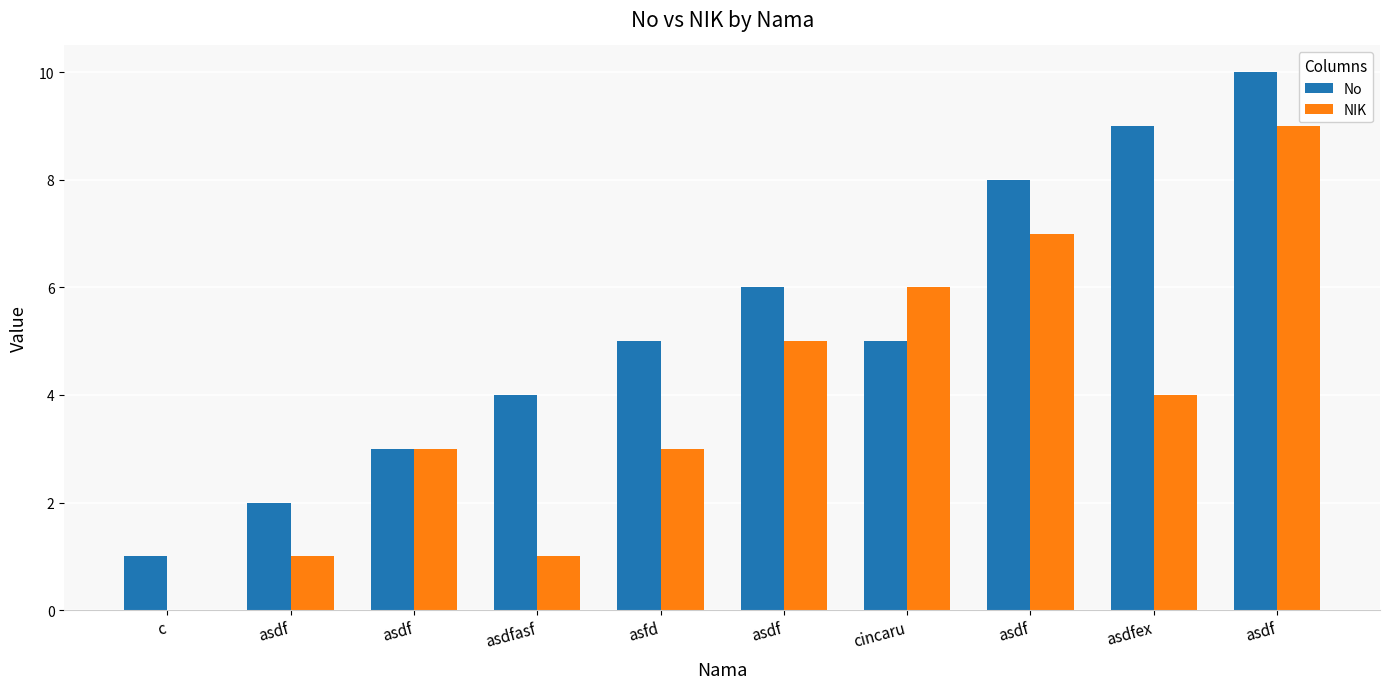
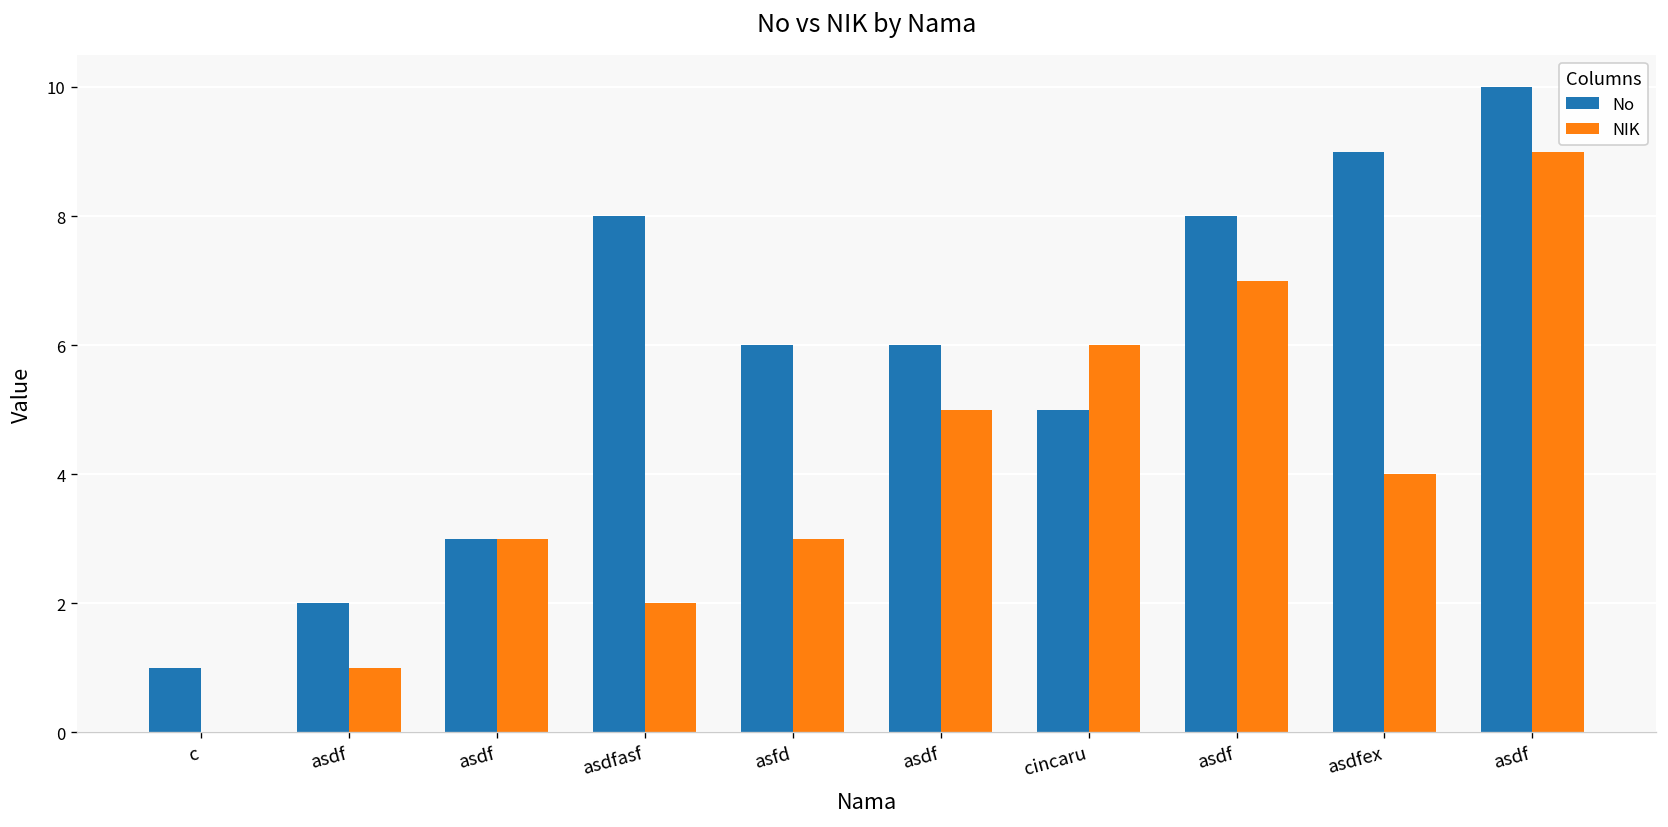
No, asdfasf: 4 -> 8
NIK, asdfasf: 1 -> 2
No, asfd: 5 -> 6
